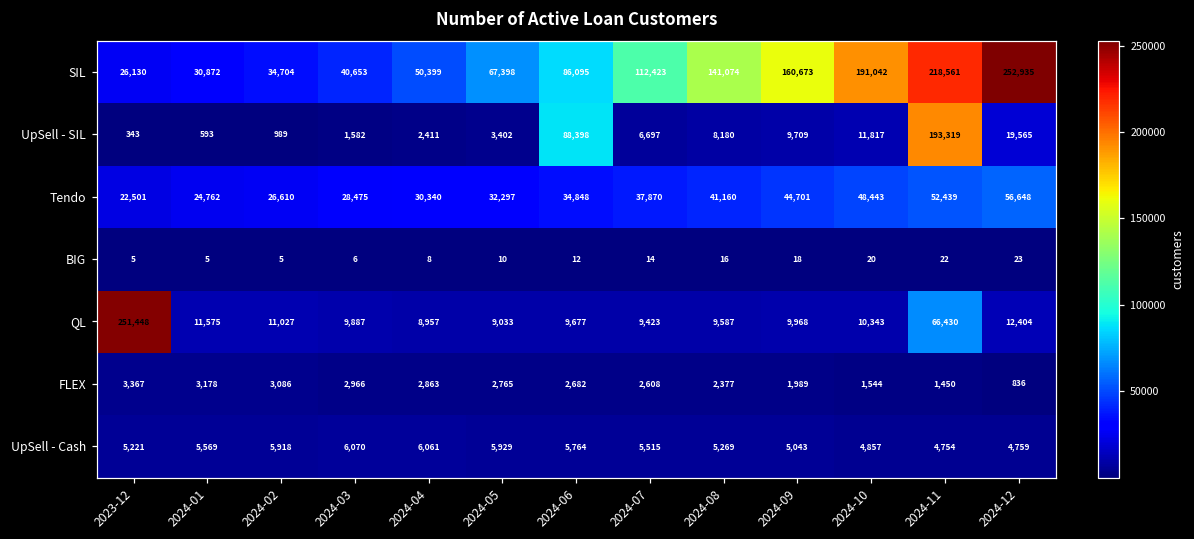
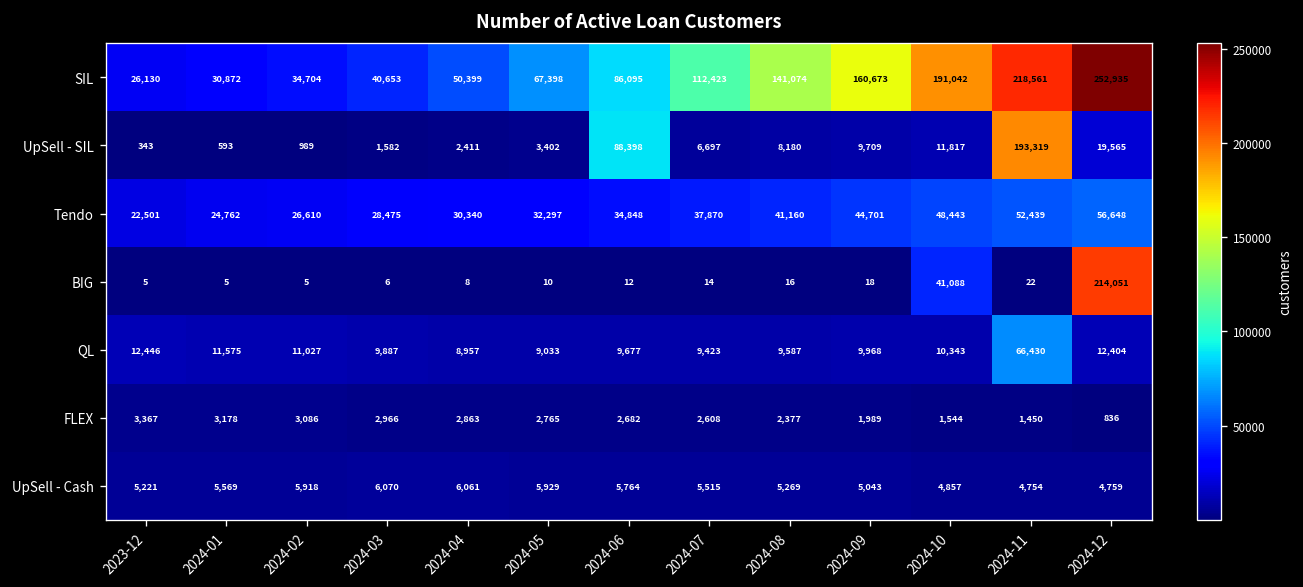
BIG, 2024-10: 20 -> 41,088
BIG, 2024-12: 23 -> 214,051
QL, 2023-12: 251,448 -> 12,446
